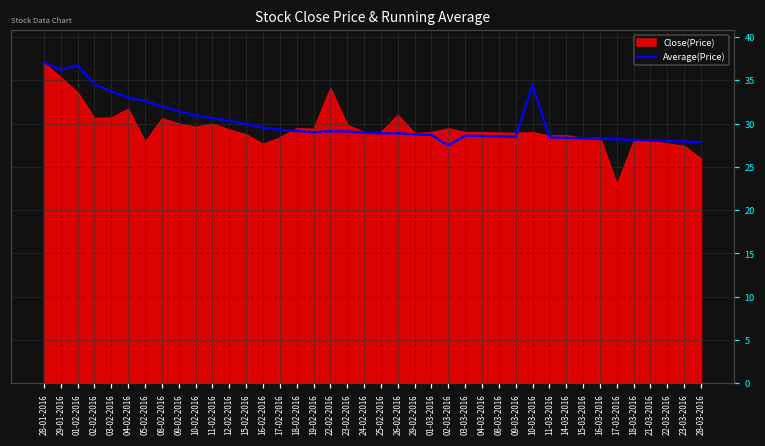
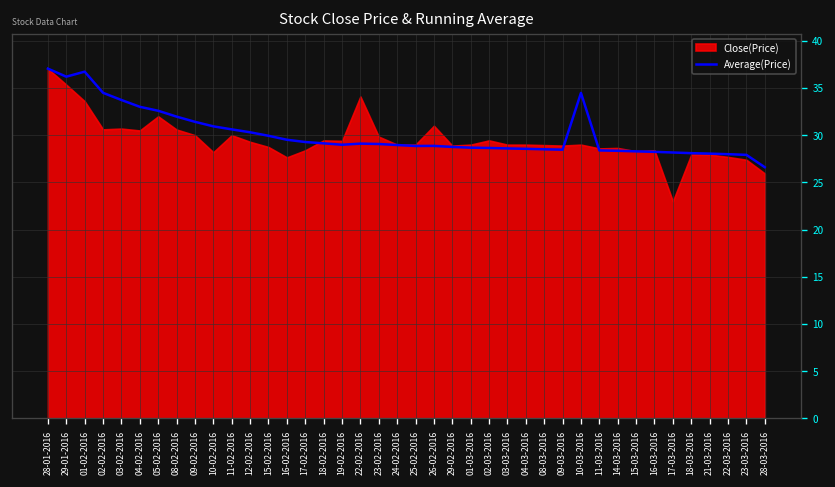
Close(Price), 04-02-2016: 32 -> 31
Close(Price), 05-02-2016: 28 -> 32
Close(Price), 10-02-2016: 30 -> 28
Average(Price), 02-03-2016: 27 -> 29
Average(Price), 28-03-2016: 28 -> 27
